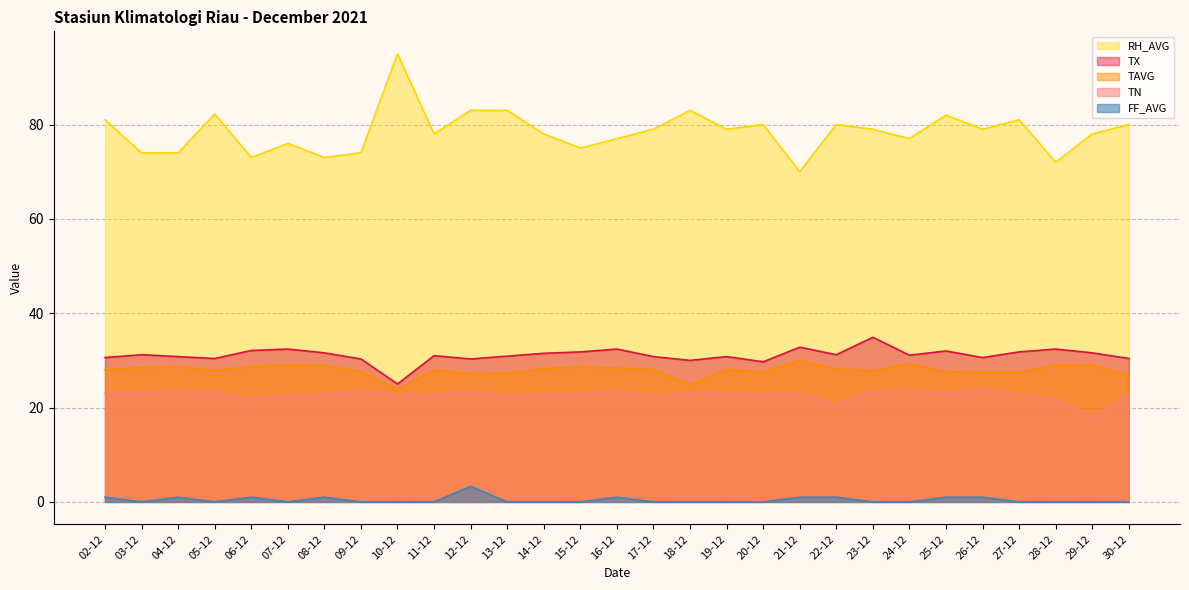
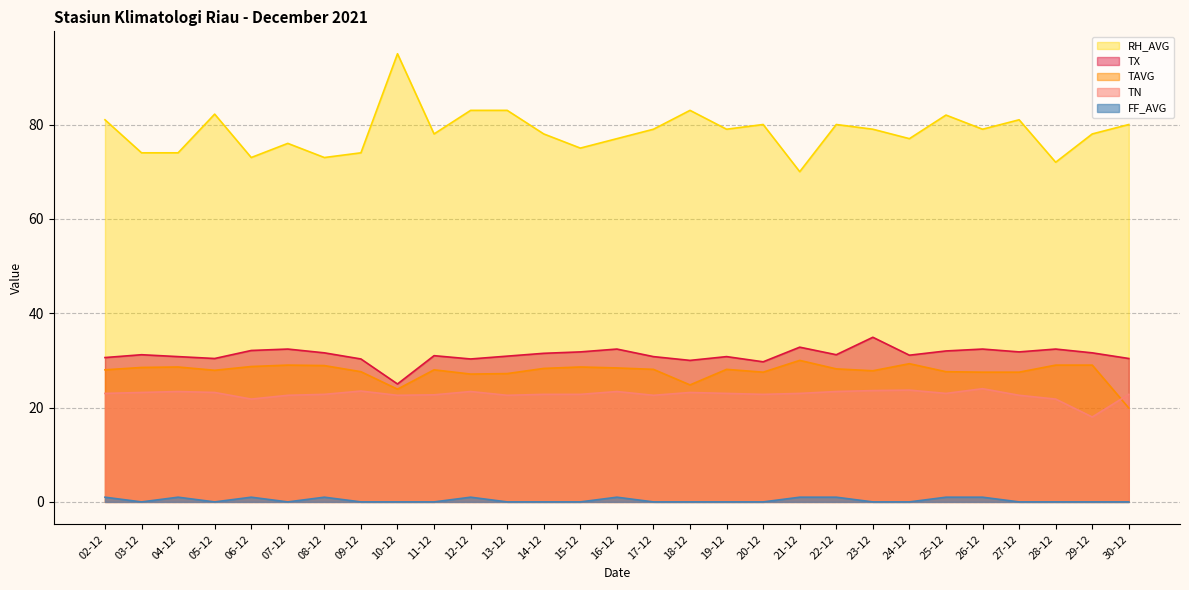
FF_AVG, 12-12: 3 -> 1
TN, 22-12: 21 -> 23
TX, 26-12: 31 -> 32
TAVG, 30-12: 27 -> 20
